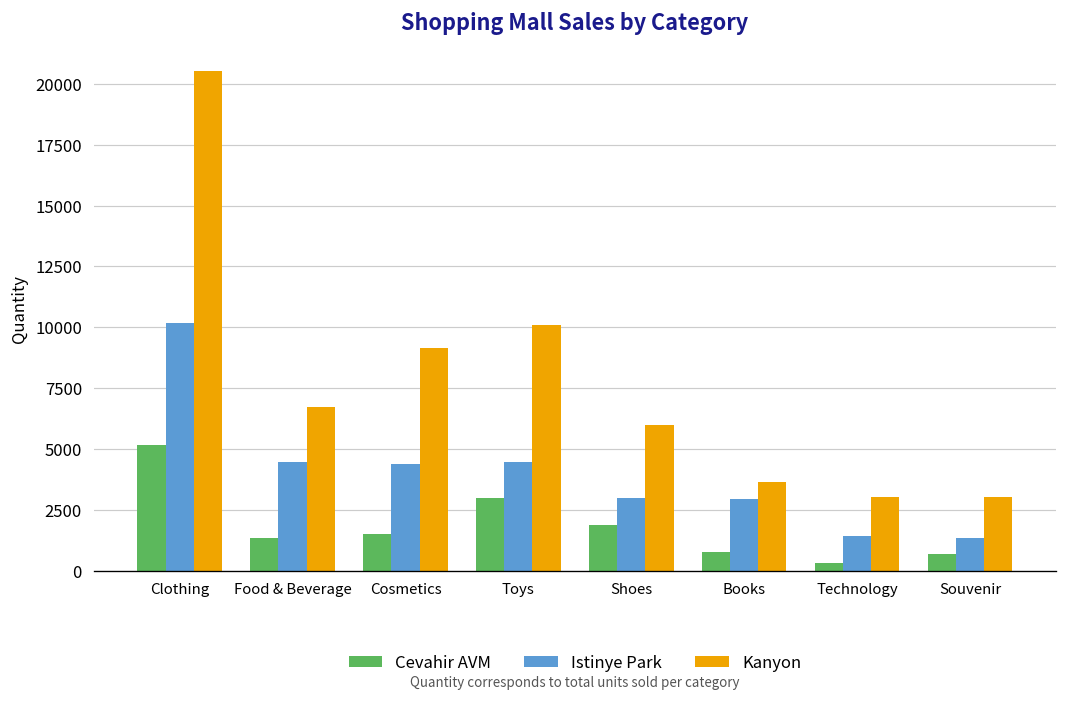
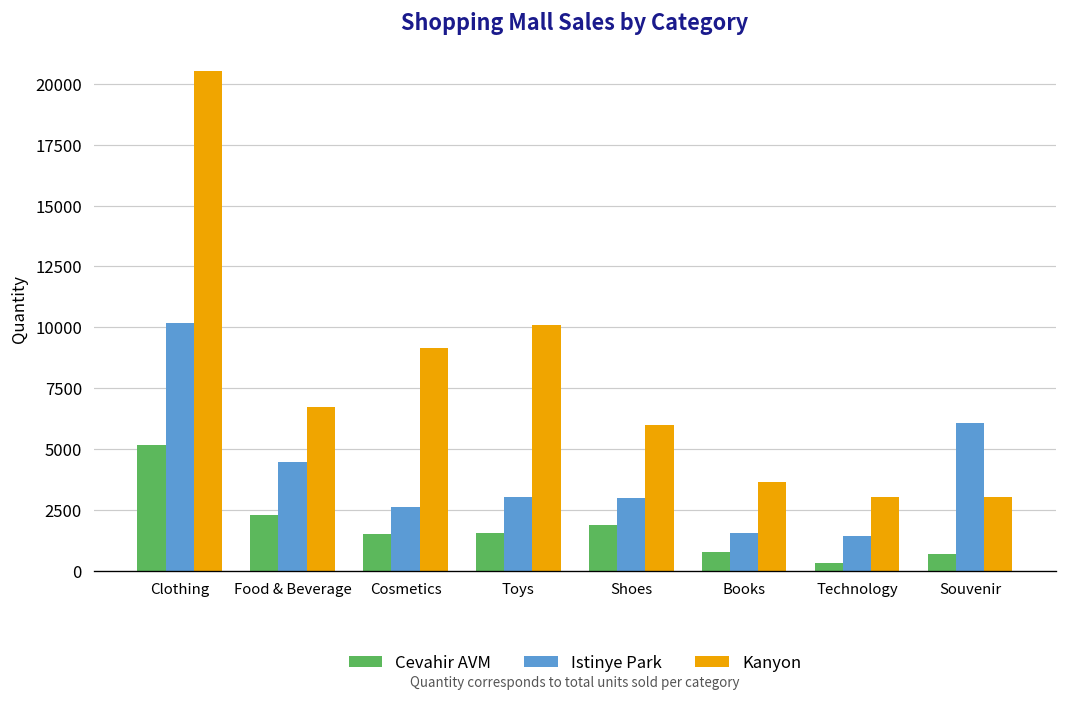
Cevahir AVM, Food & Beverage: 1300 -> 2300
Istinye Park, Cosmetics: 4400 -> 2600
Cevahir AVM, Toys: 3000 -> 1500
Istinye Park, Toys: 4500 -> 3000
Istinye Park, Books: 3000 -> 1600
Istinye Park, Souvenir: 1400 -> 6100
